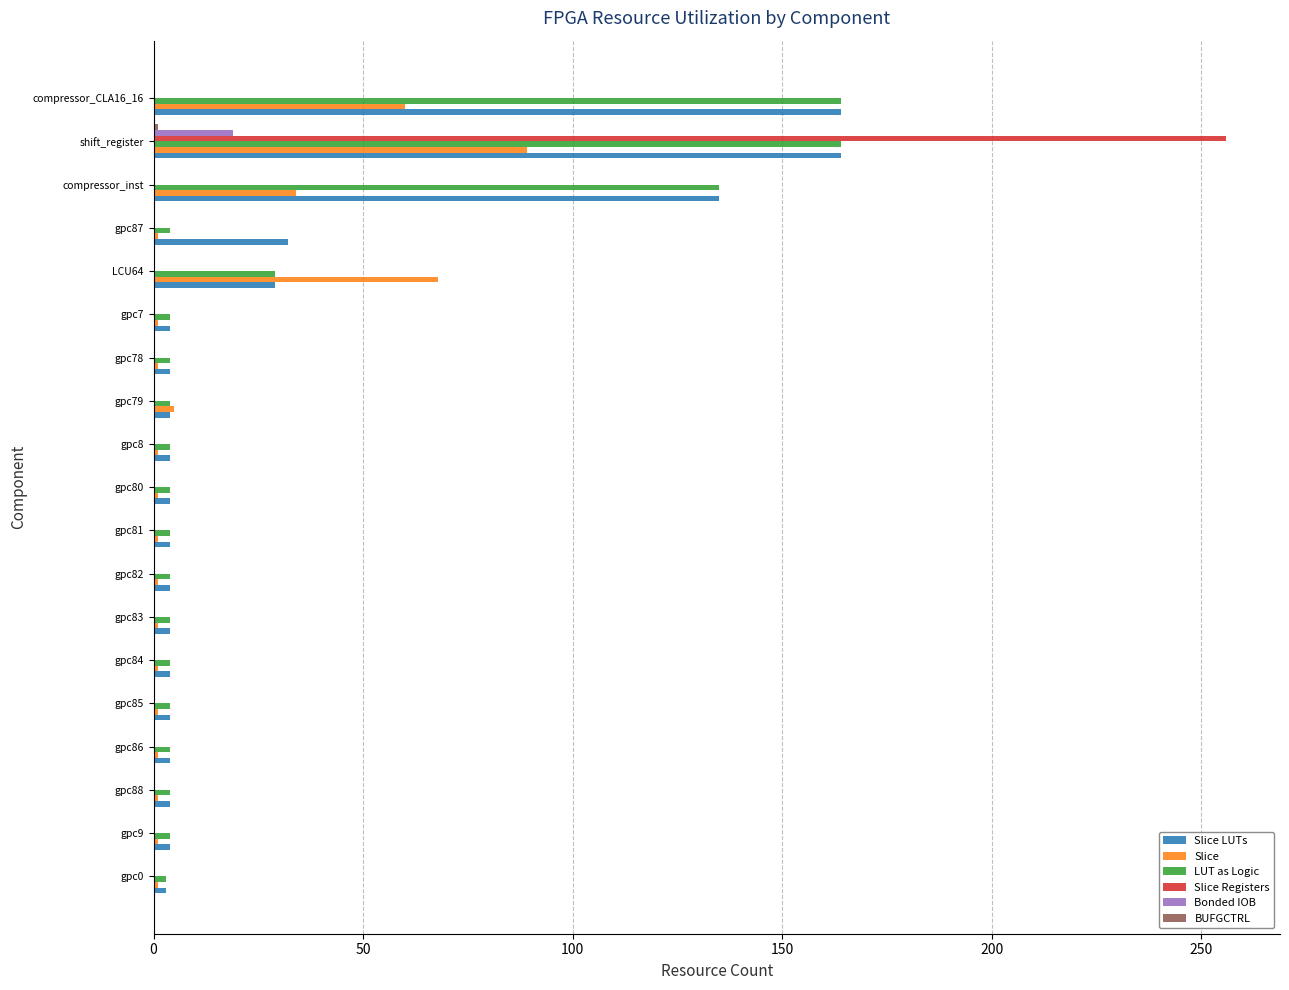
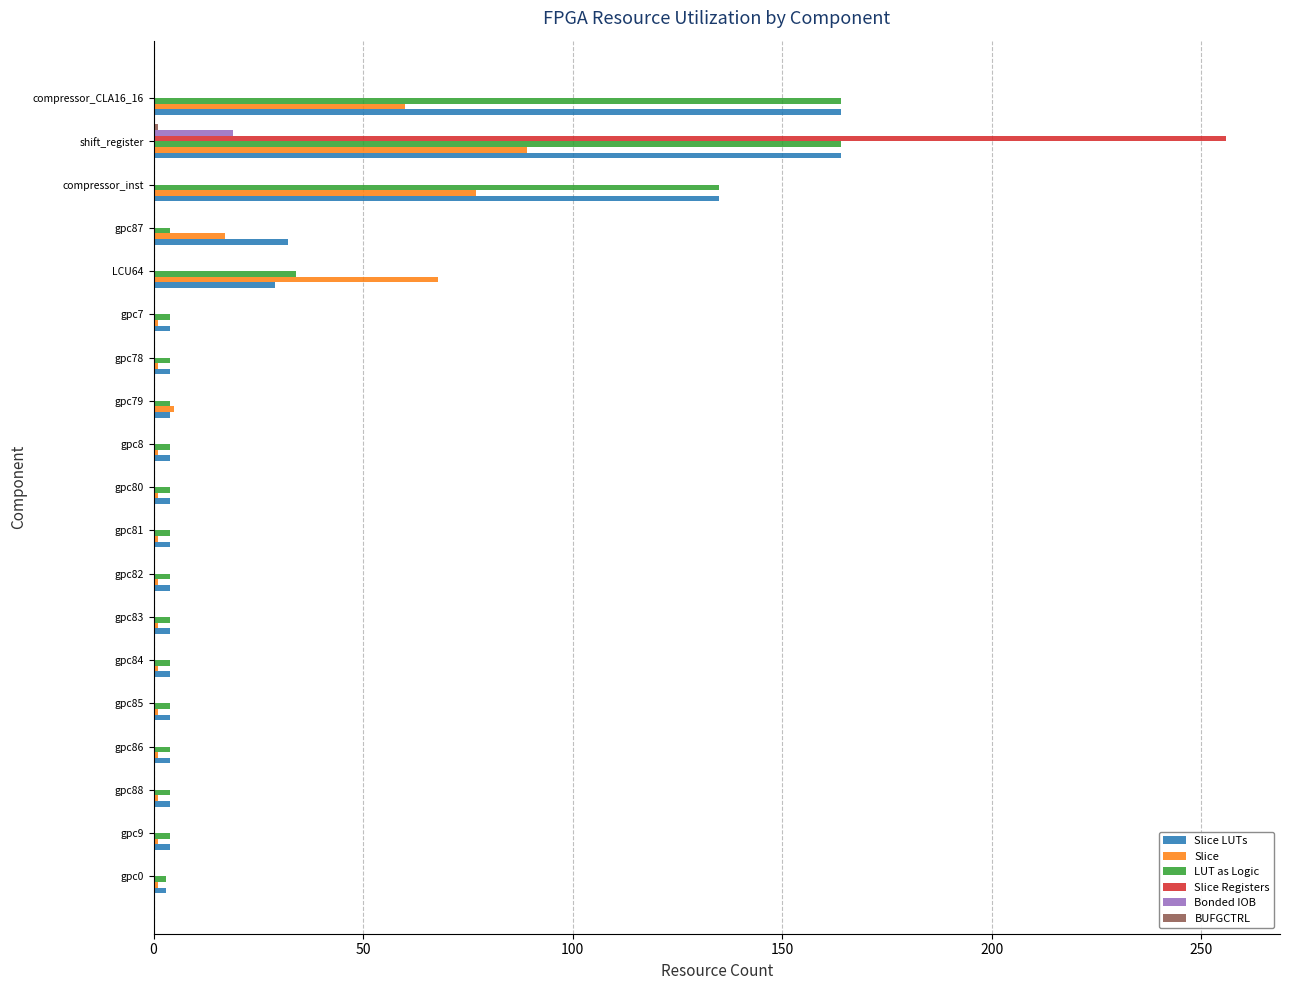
Slice, compressor_inst: 34 -> 77
Slice, gpc87: 1 -> 17
LUT as Logic, LCU64: 29 -> 34
